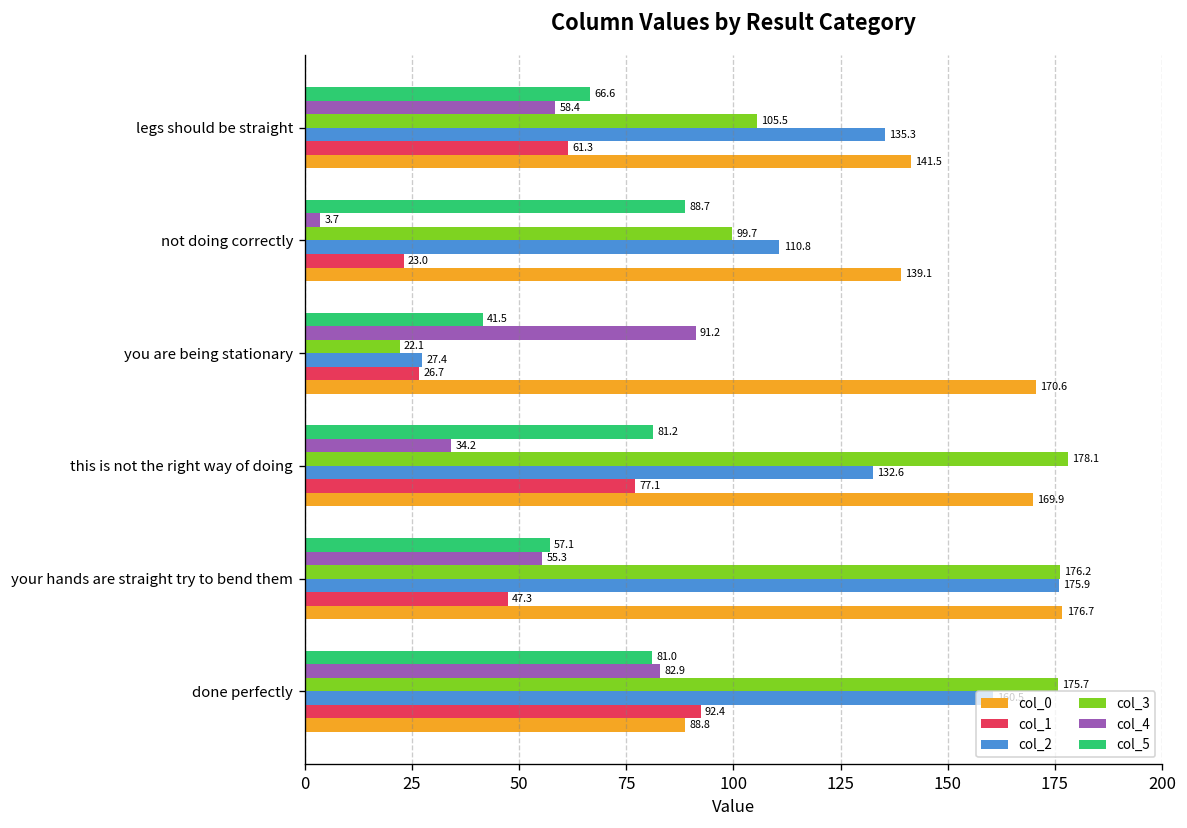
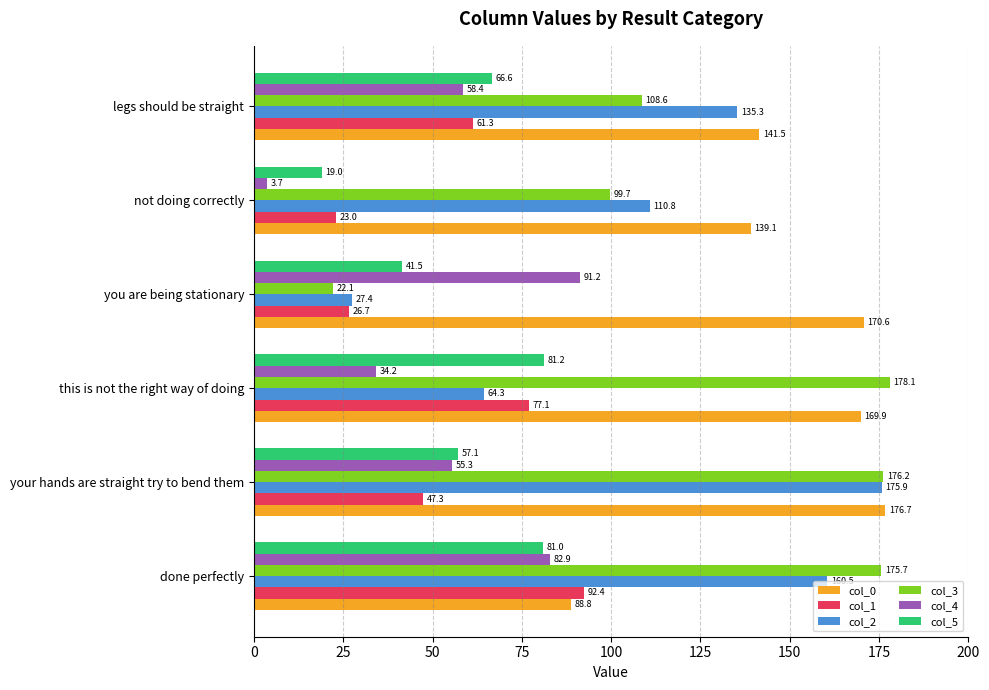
col_3, legs should be straight: 105.5 -> 108.6
col_5, not doing correctly: 88.7 -> 19.0
col_2, this is not the right way of doing: 132.6 -> 64.3
